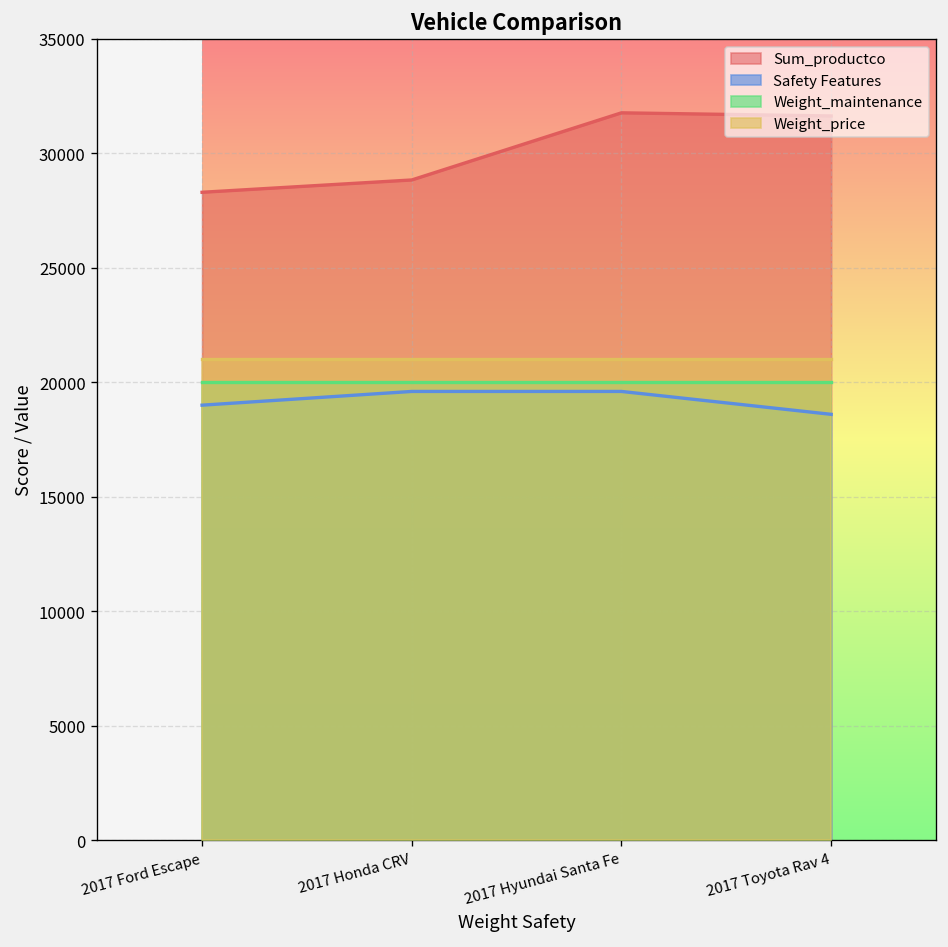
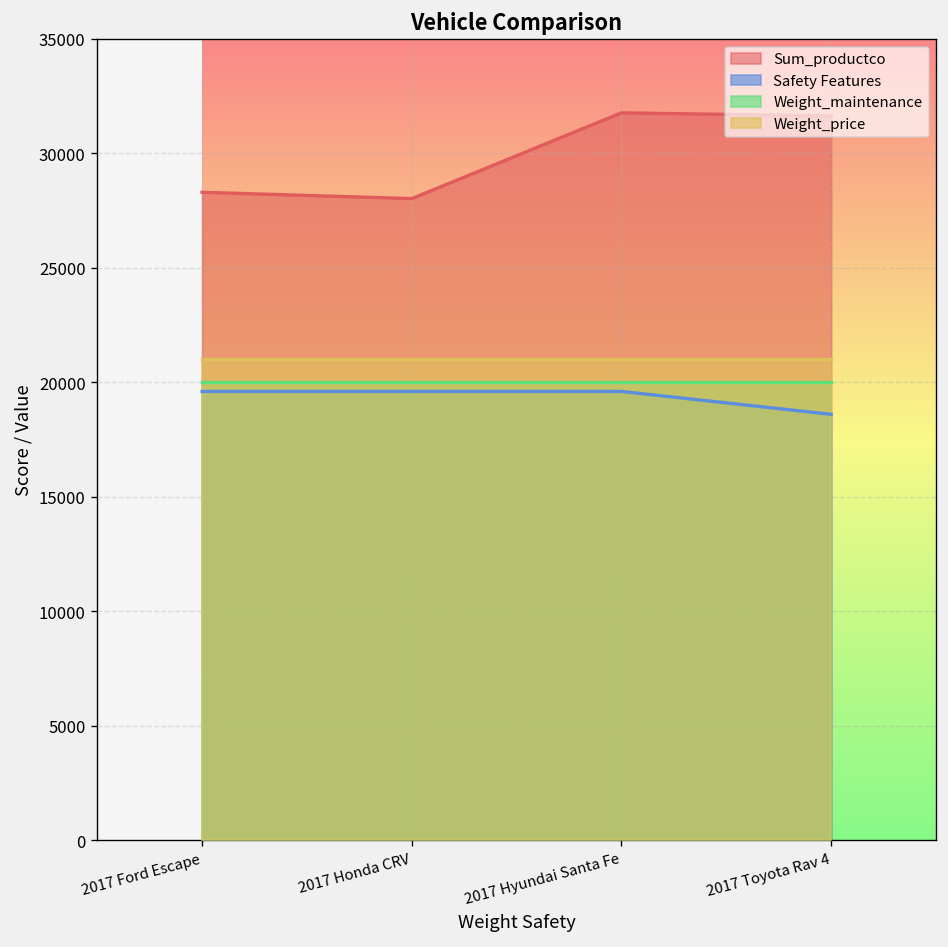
Safety Features, 2017 Ford Escape: 19000 -> 19600
Sum_productco, 2017 Honda CRV: 28800 -> 28000
